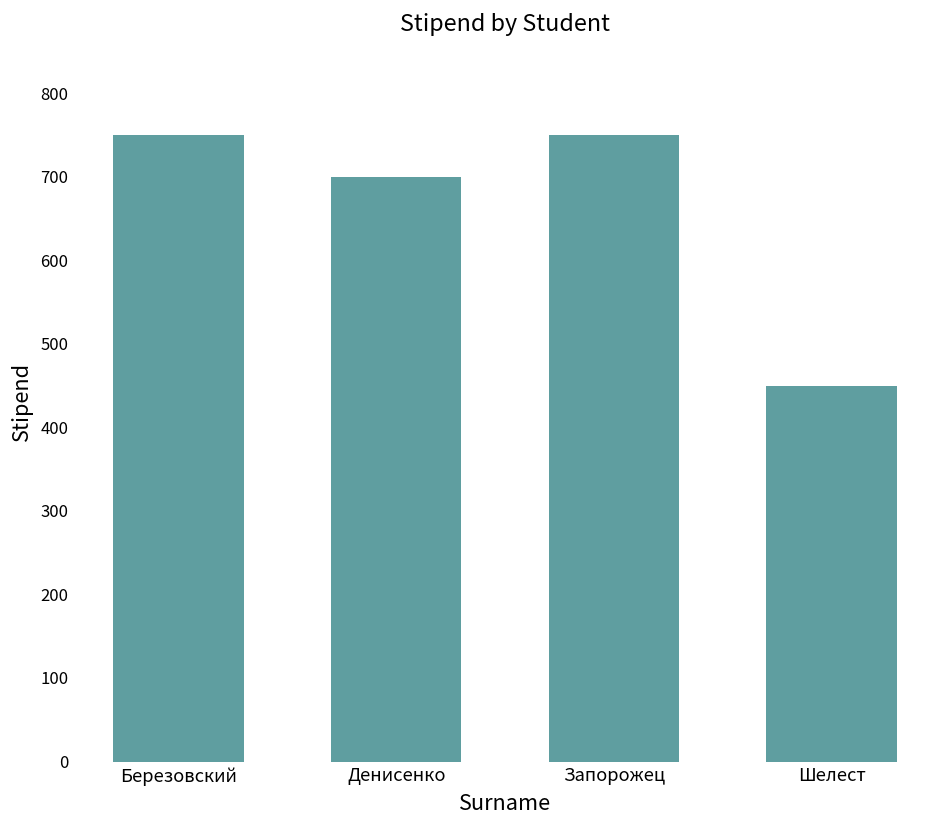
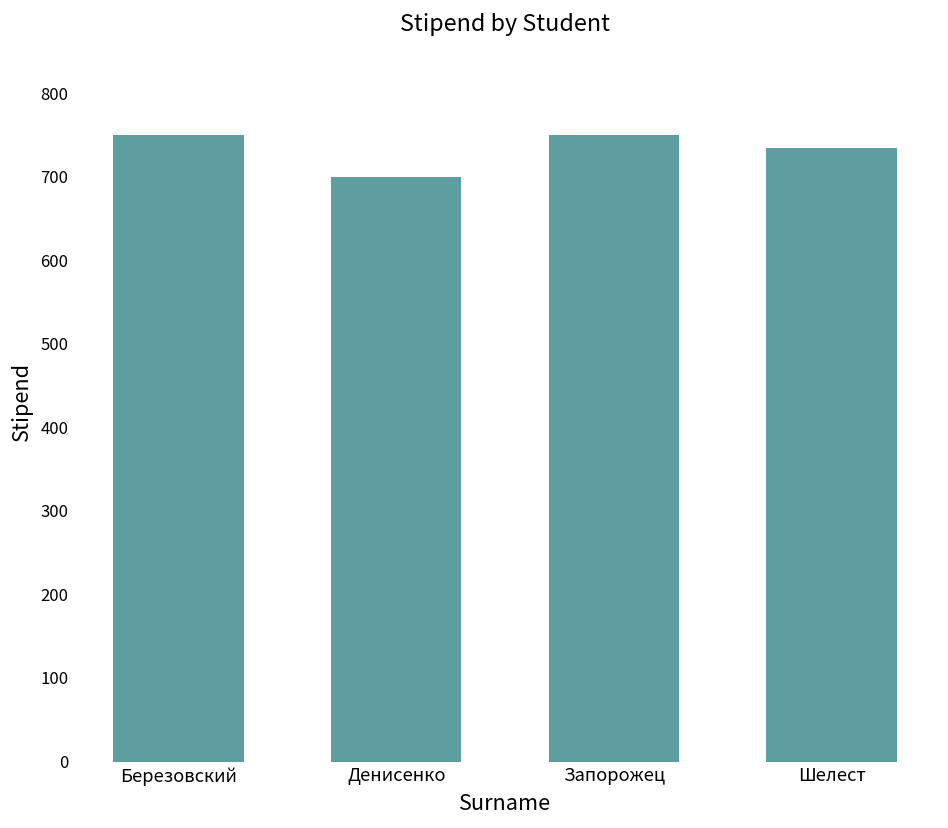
Шелест: 450 -> 730
